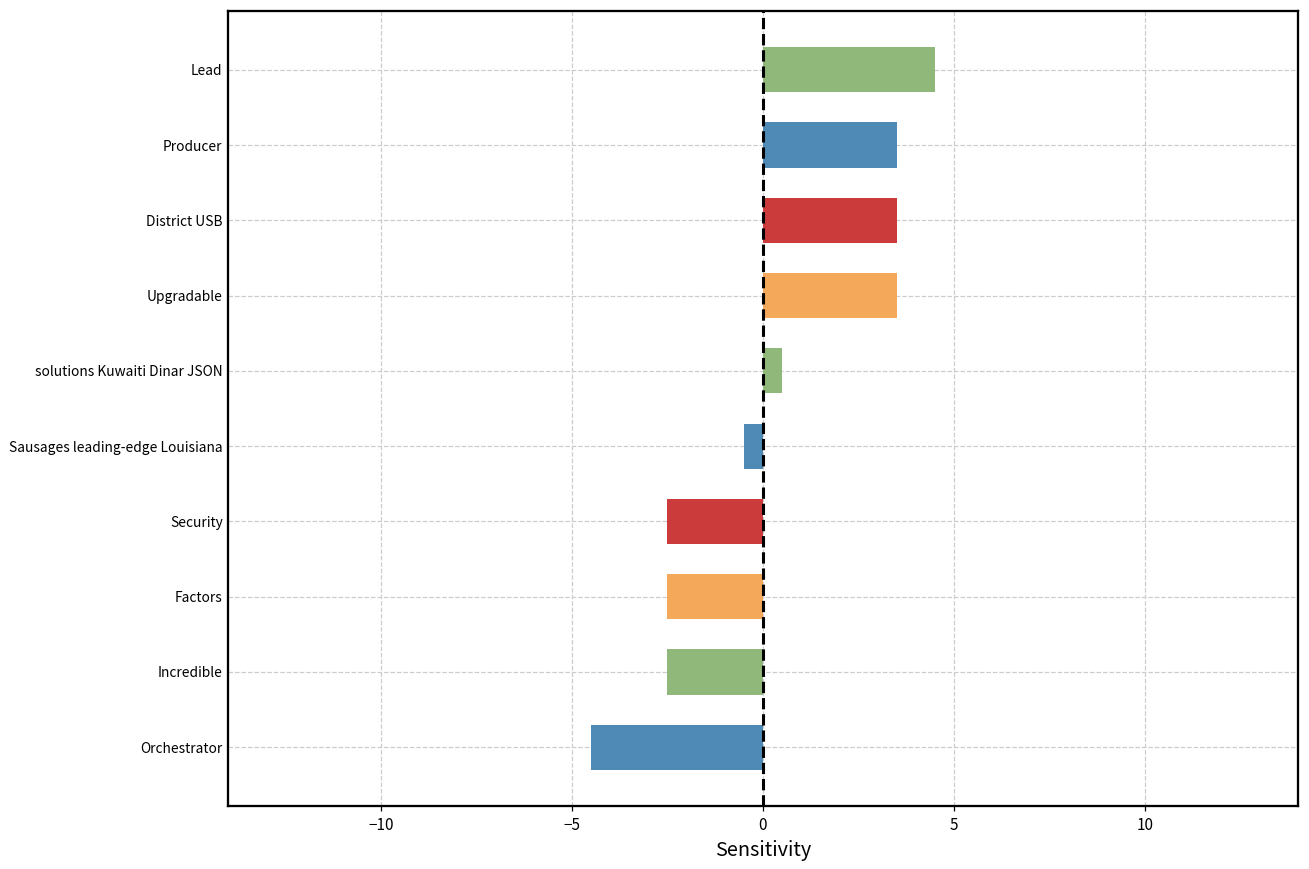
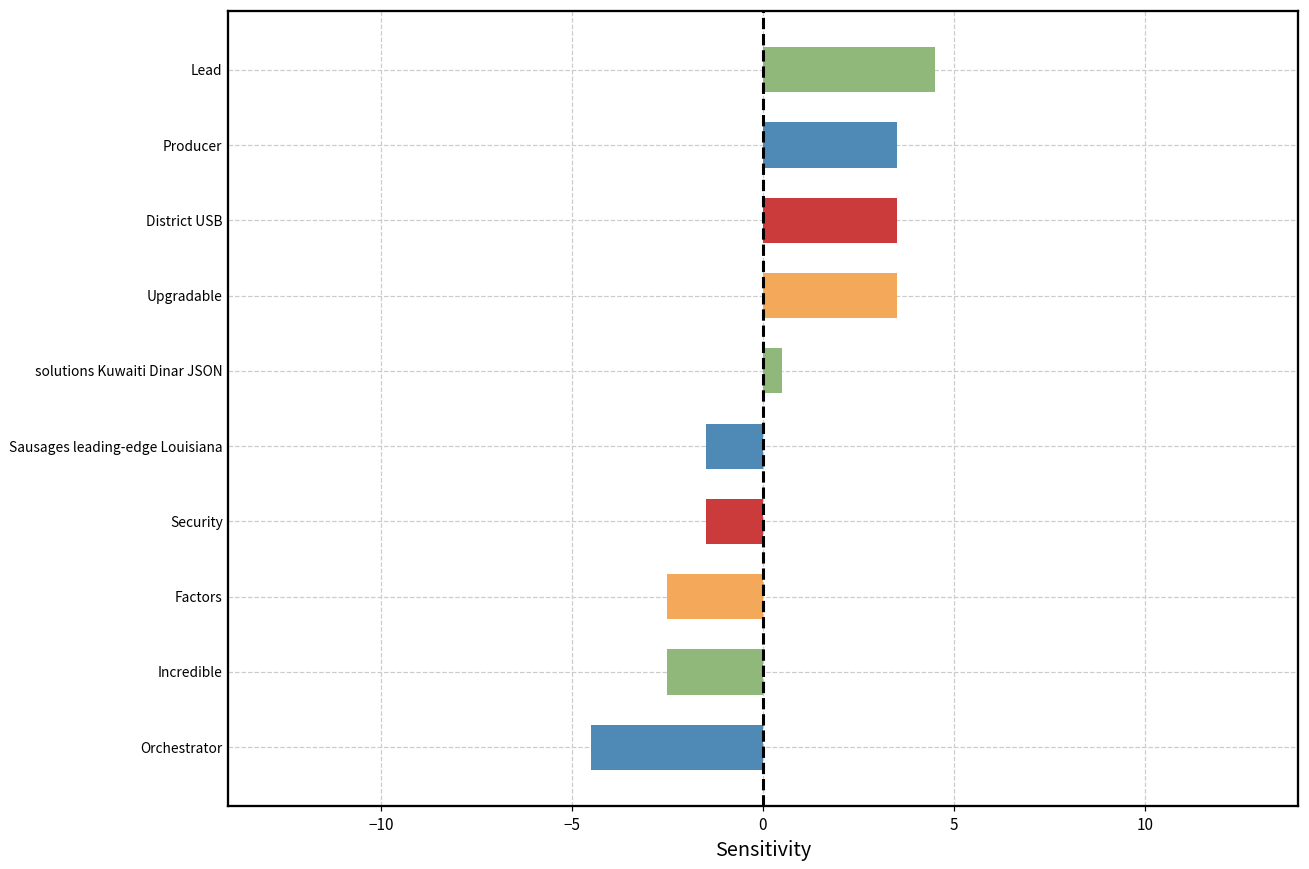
Sausages leading-edge Louisiana: -0.5 -> -1.5
Security: -2.5 -> -1.5
